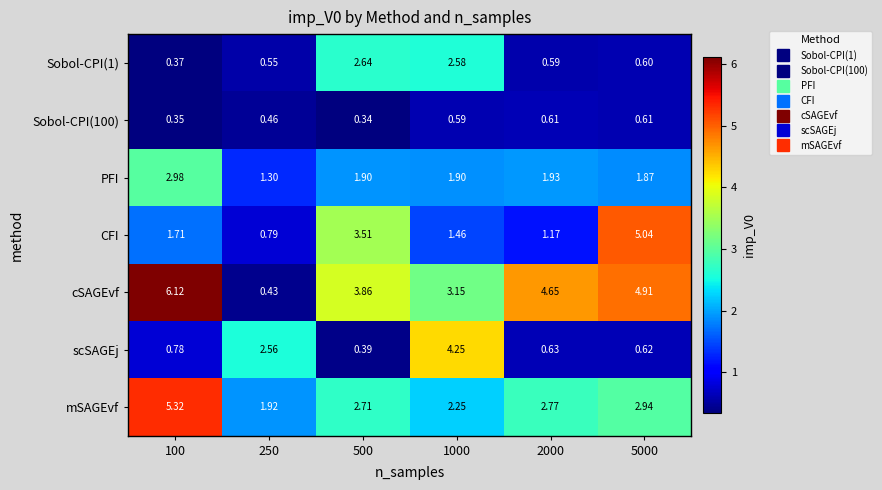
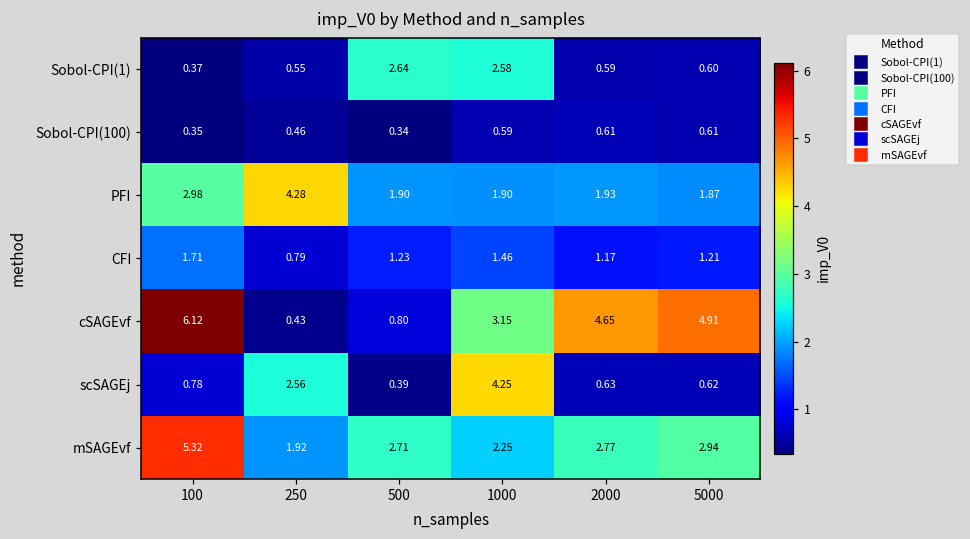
PFI, 250: 1.30 -> 4.28
CFI, 500: 3.51 -> 1.23
CFI, 5000: 5.04 -> 1.21
cSAGEvf, 500: 3.86 -> 0.80
